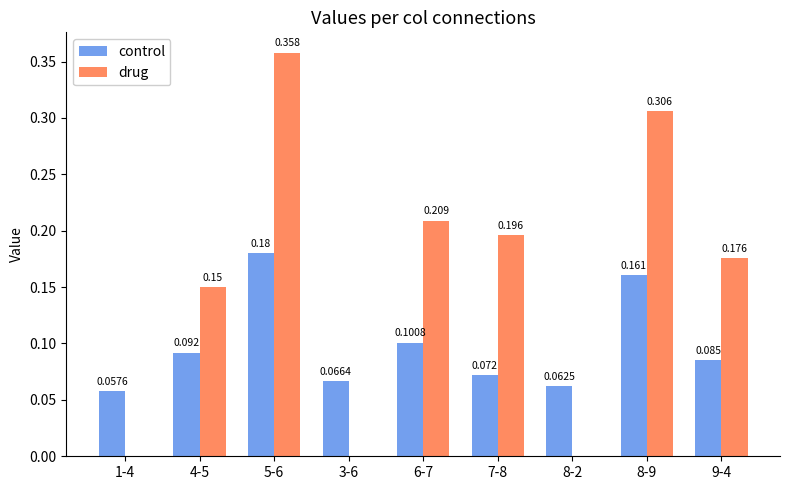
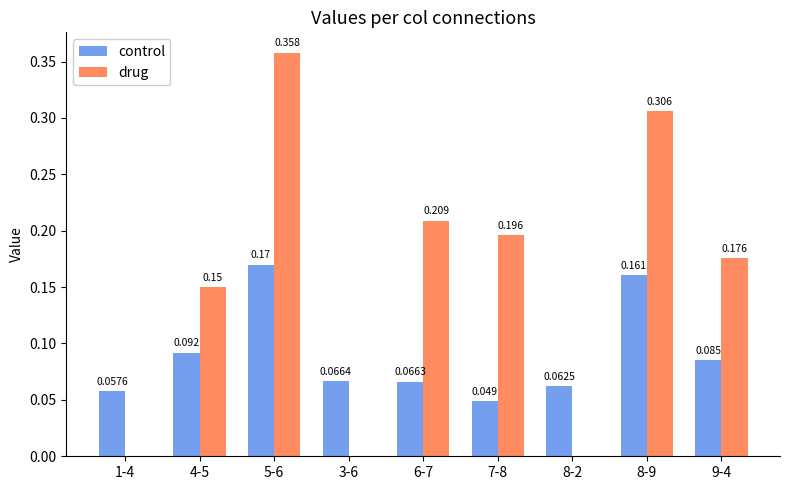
control, 5-6: 0.18 -> 0.17
control, 6-7: 0.1008 -> 0.0663
control, 7-8: 0.072 -> 0.049
